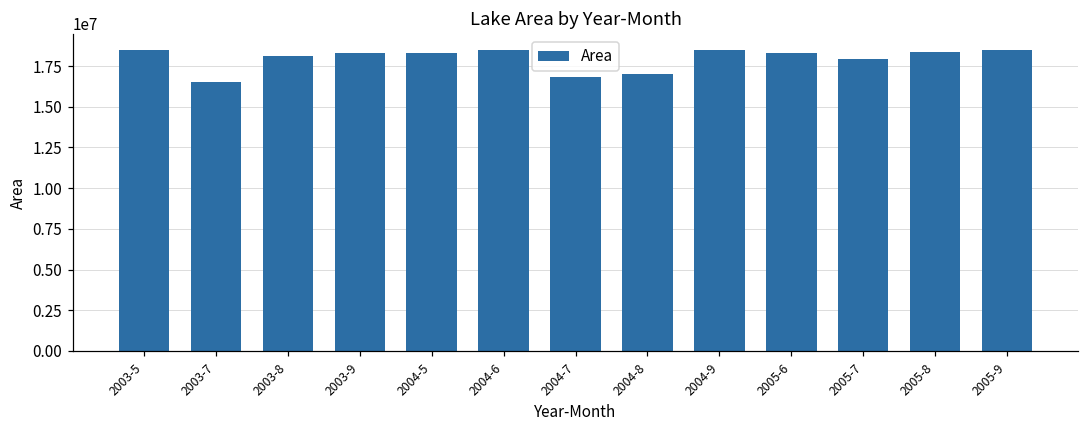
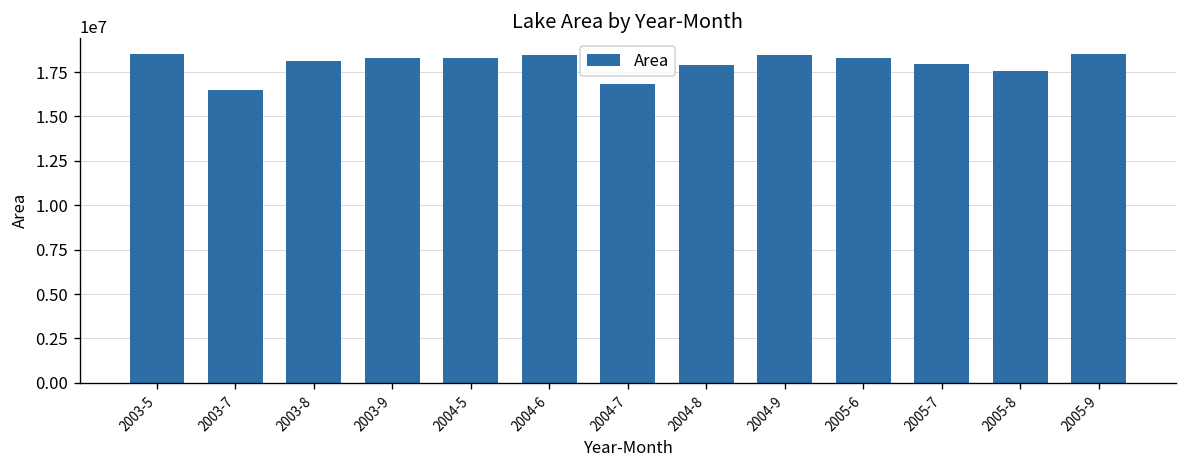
2004-8: 17000000 -> 17900000
2005-8: 18400000 -> 17500000
